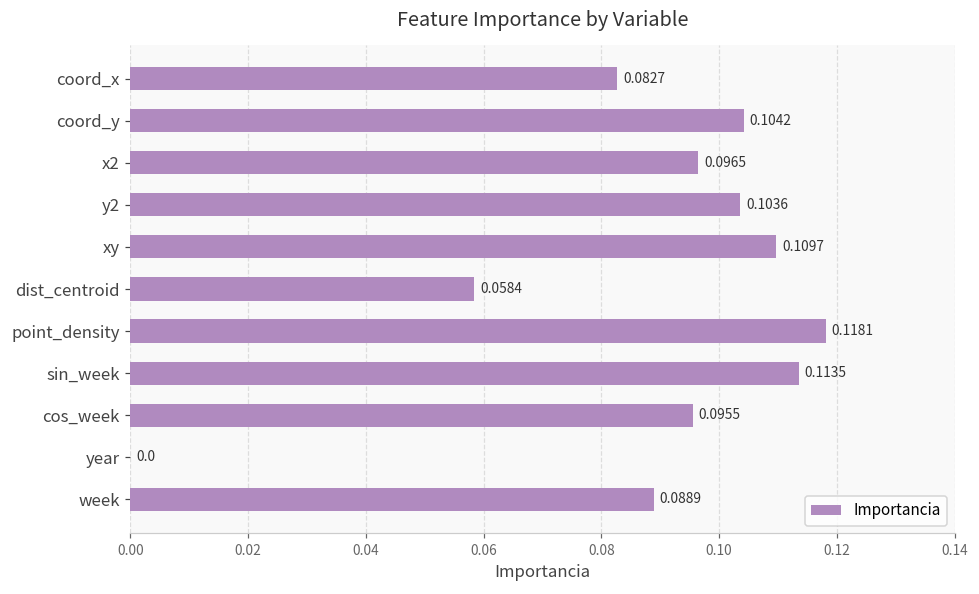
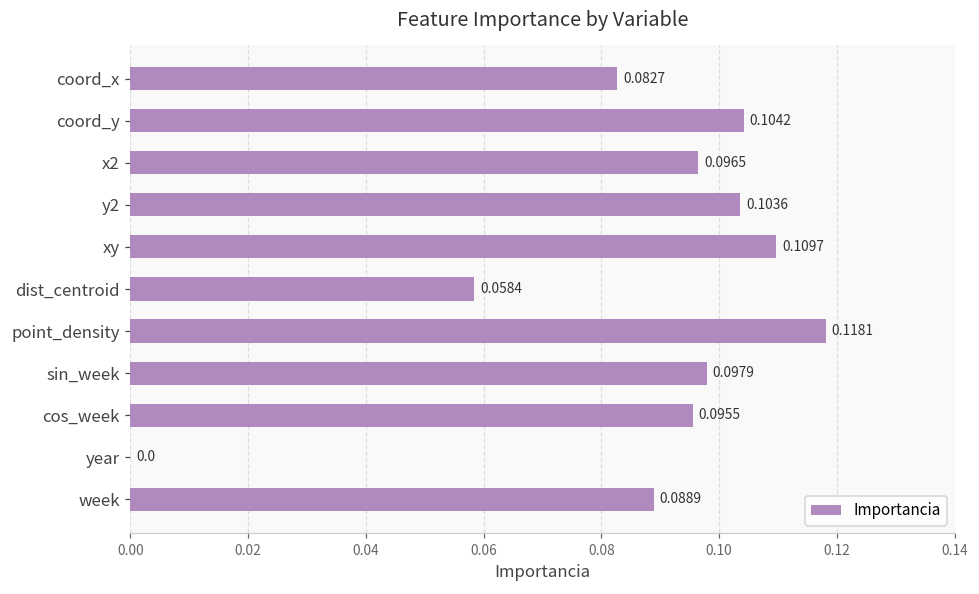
sin_week: 0.1135 -> 0.0979
